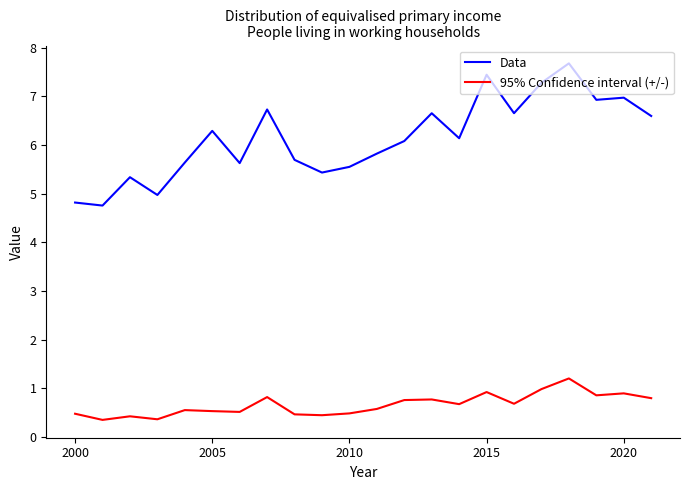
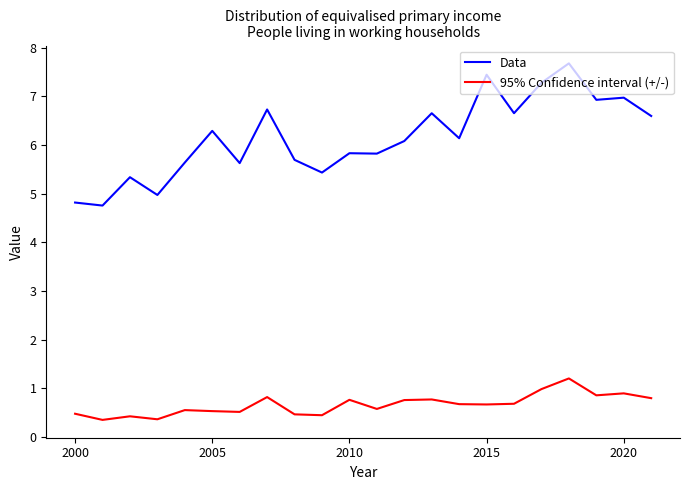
Data, 2010: 5.6 -> 5.8
95% Confidence interval (+/-), 2010: 0.5 -> 0.8
95% Confidence interval (+/-), 2015: 0.9 -> 0.7
